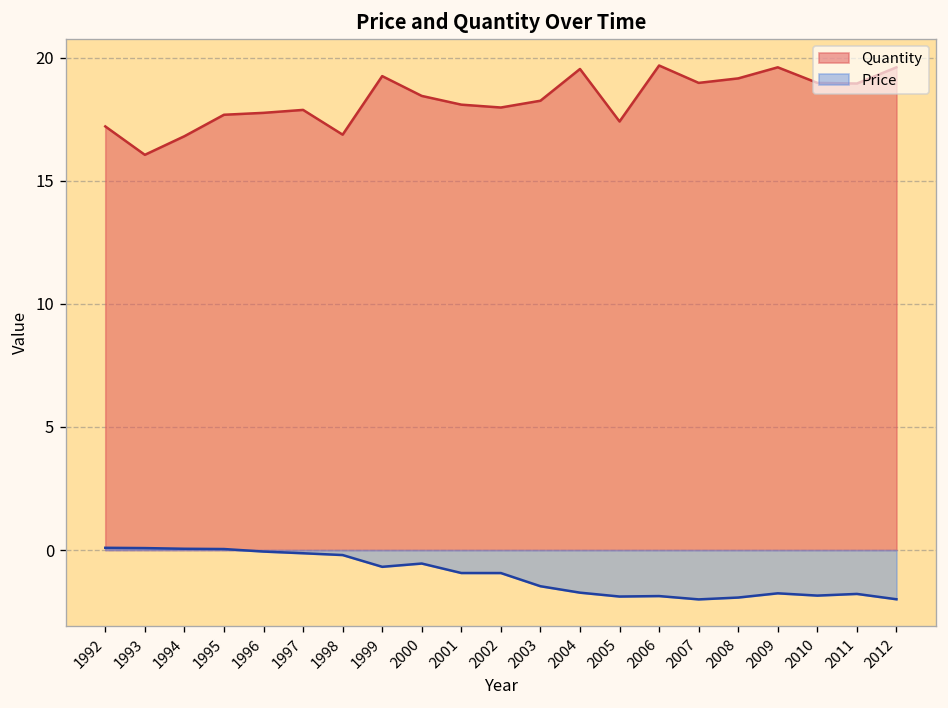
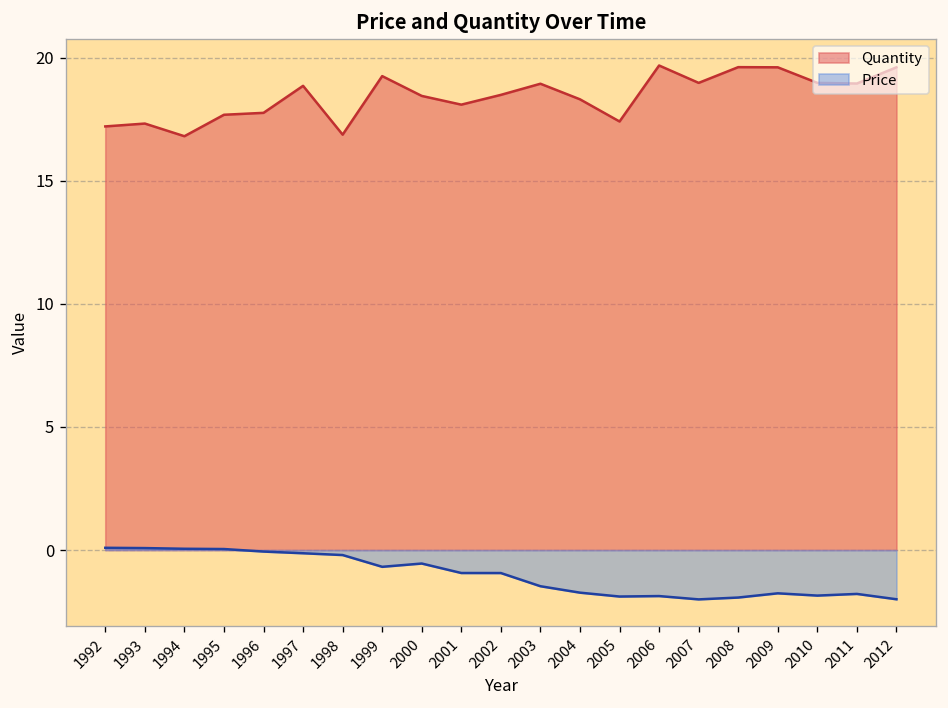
Quantity, 1993: 16.1 -> 17.3
Quantity, 1997: 17.9 -> 18.9
Quantity, 2002: 18.0 -> 18.5
Quantity, 2003: 18.3 -> 18.9
Quantity, 2004: 19.5 -> 18.3
Quantity, 2008: 19.2 -> 19.6
